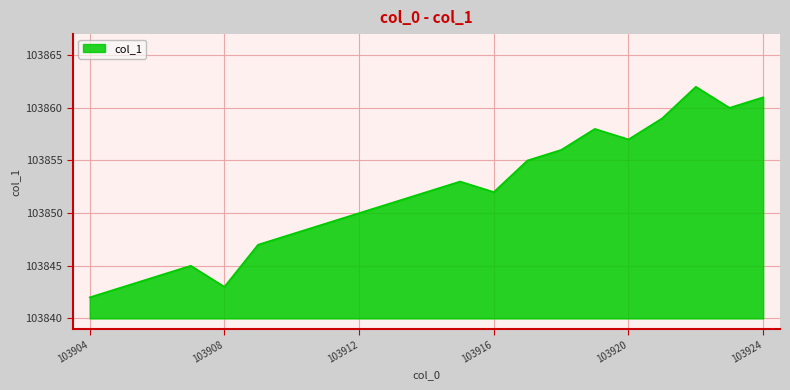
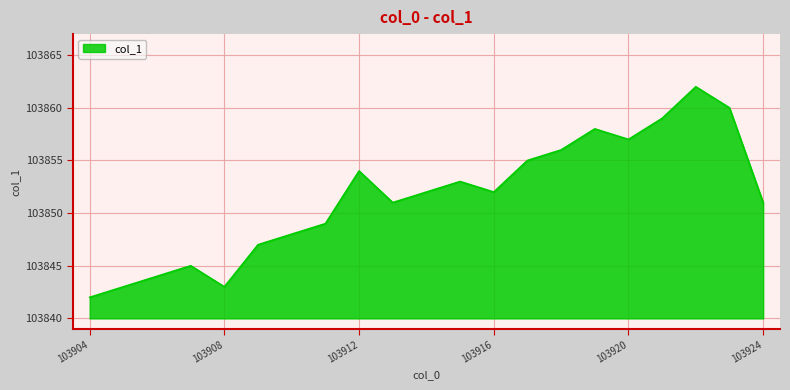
103912: 103850 -> 103854
103924: 103861 -> 103851
